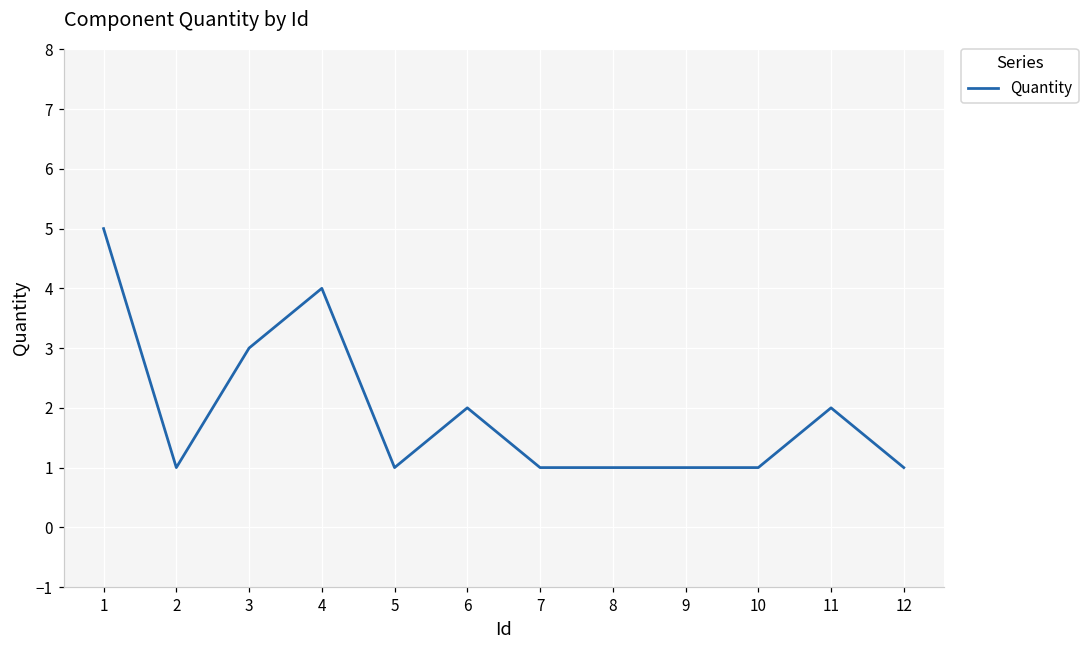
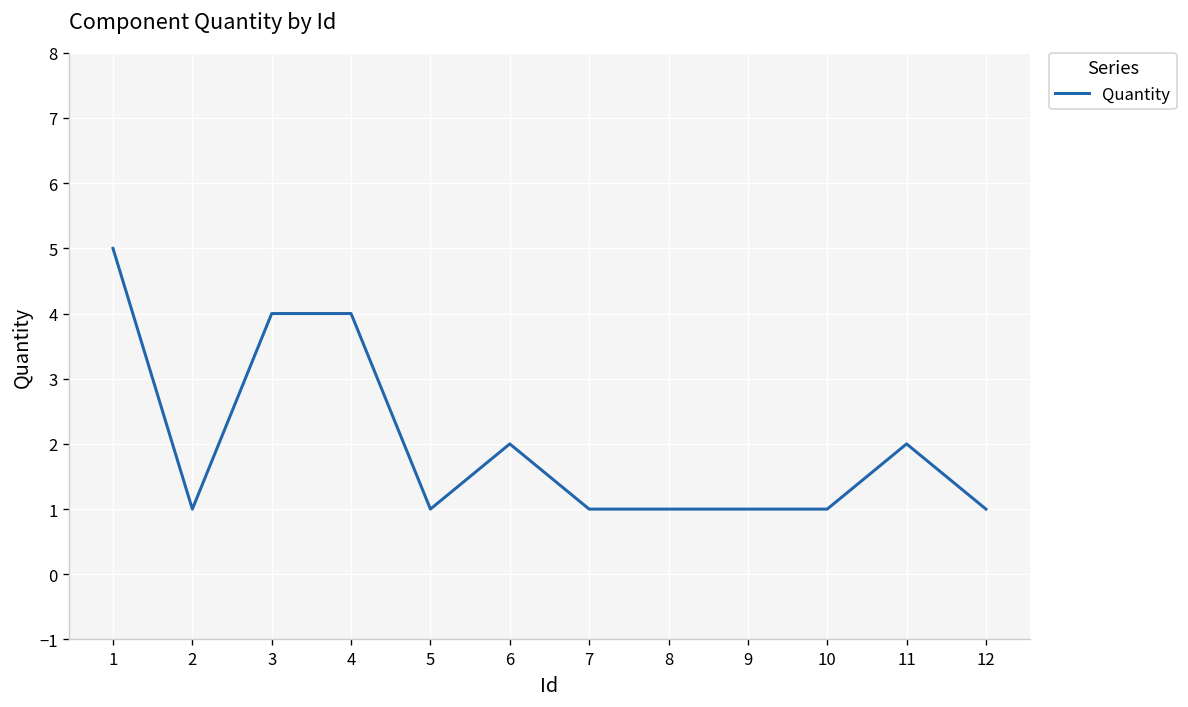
3: 3 -> 4
